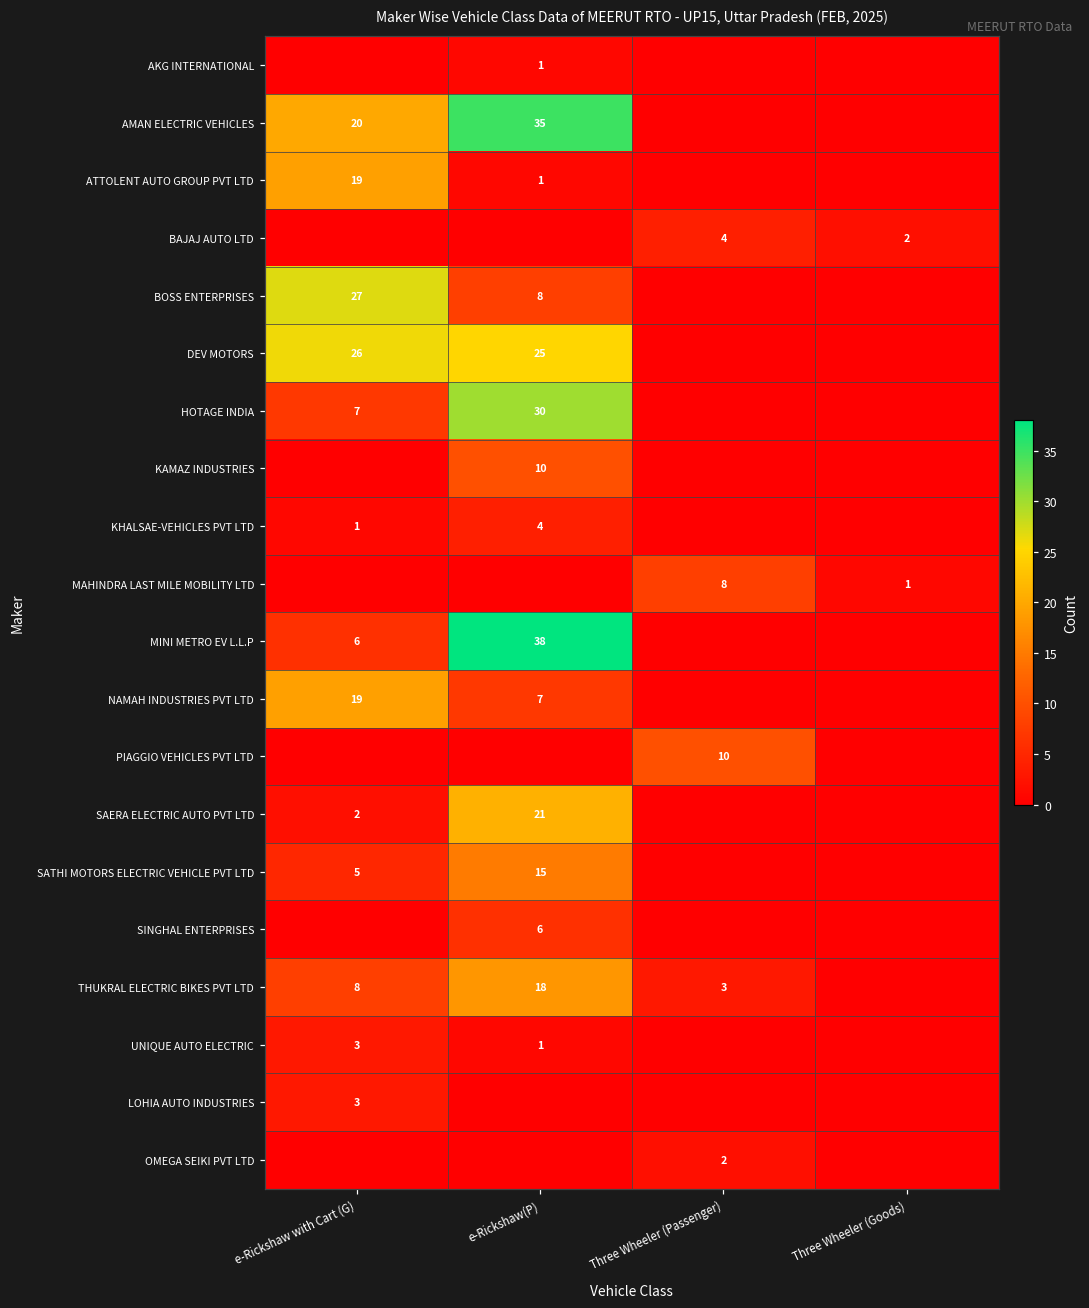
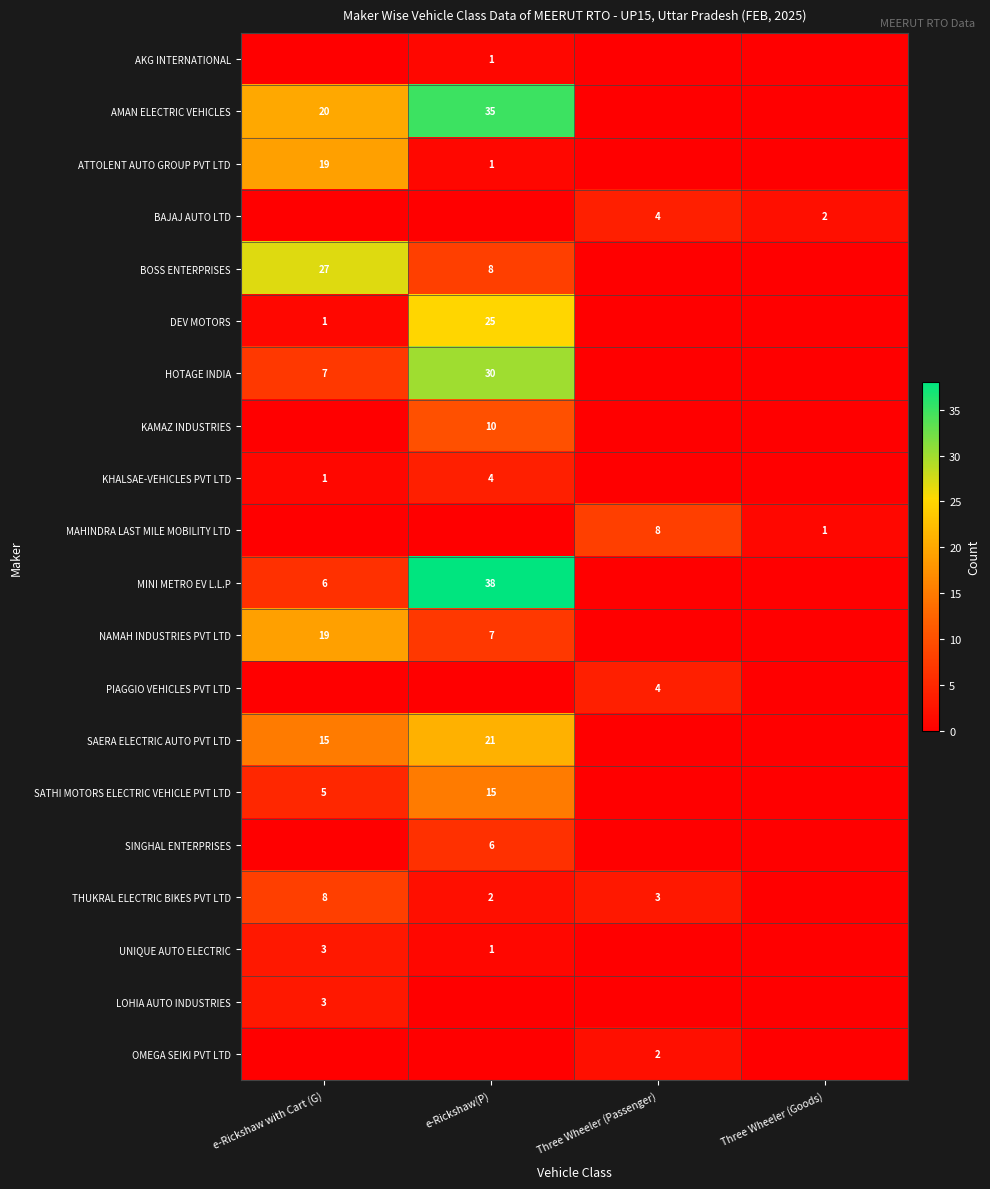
DEV MOTORS, e-Rickshaw with Cart (G): 26 -> 1
PIAGGIO VEHICLES PVT LTD, Three Wheeler (Passenger): 10 -> 4
SAERA ELECTRIC AUTO PVT LTD, e-Rickshaw with Cart (G): 2 -> 15
THUKRAL ELECTRIC BIKES PVT LTD, e-Rickshaw(P): 18 -> 2
